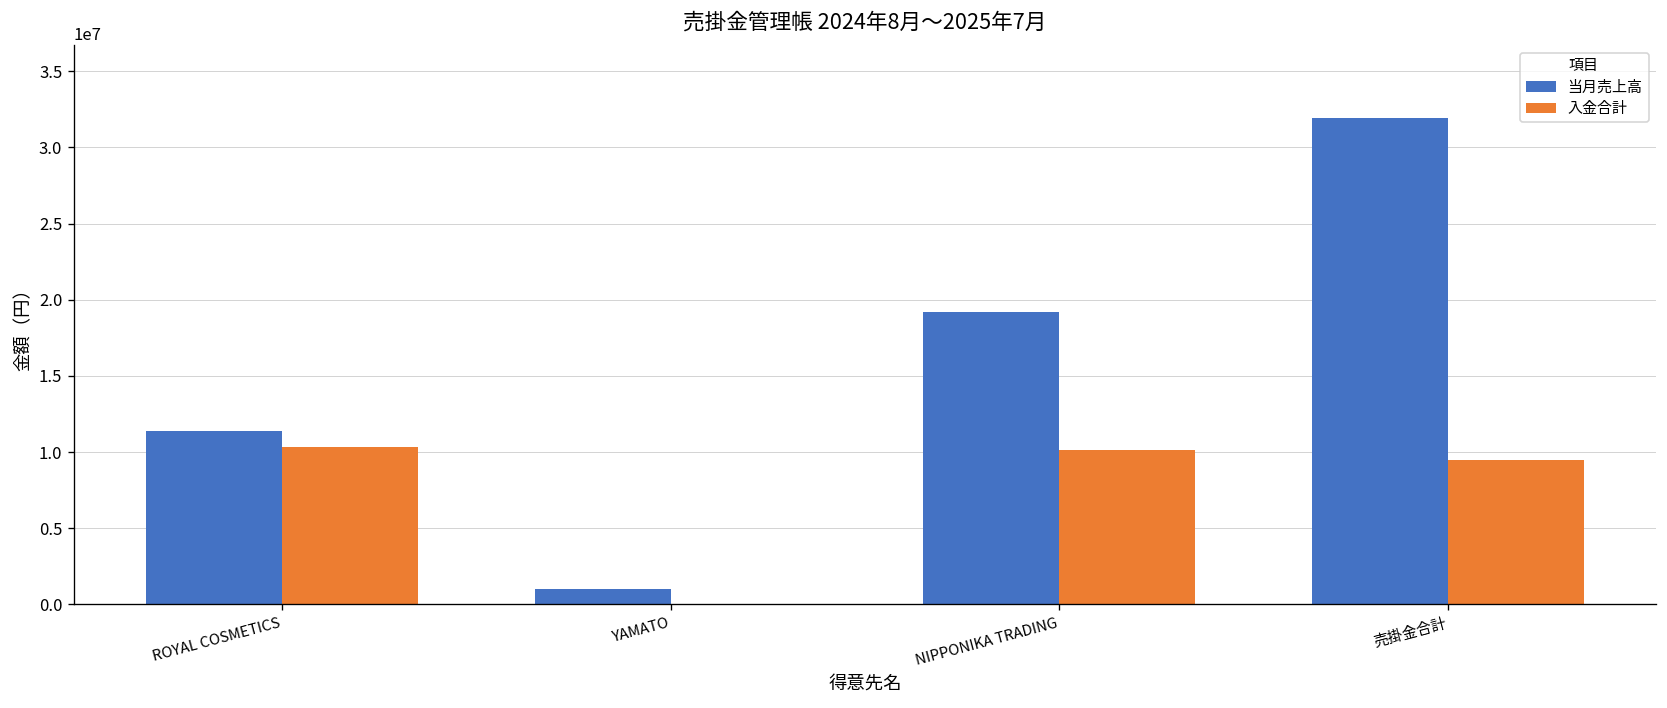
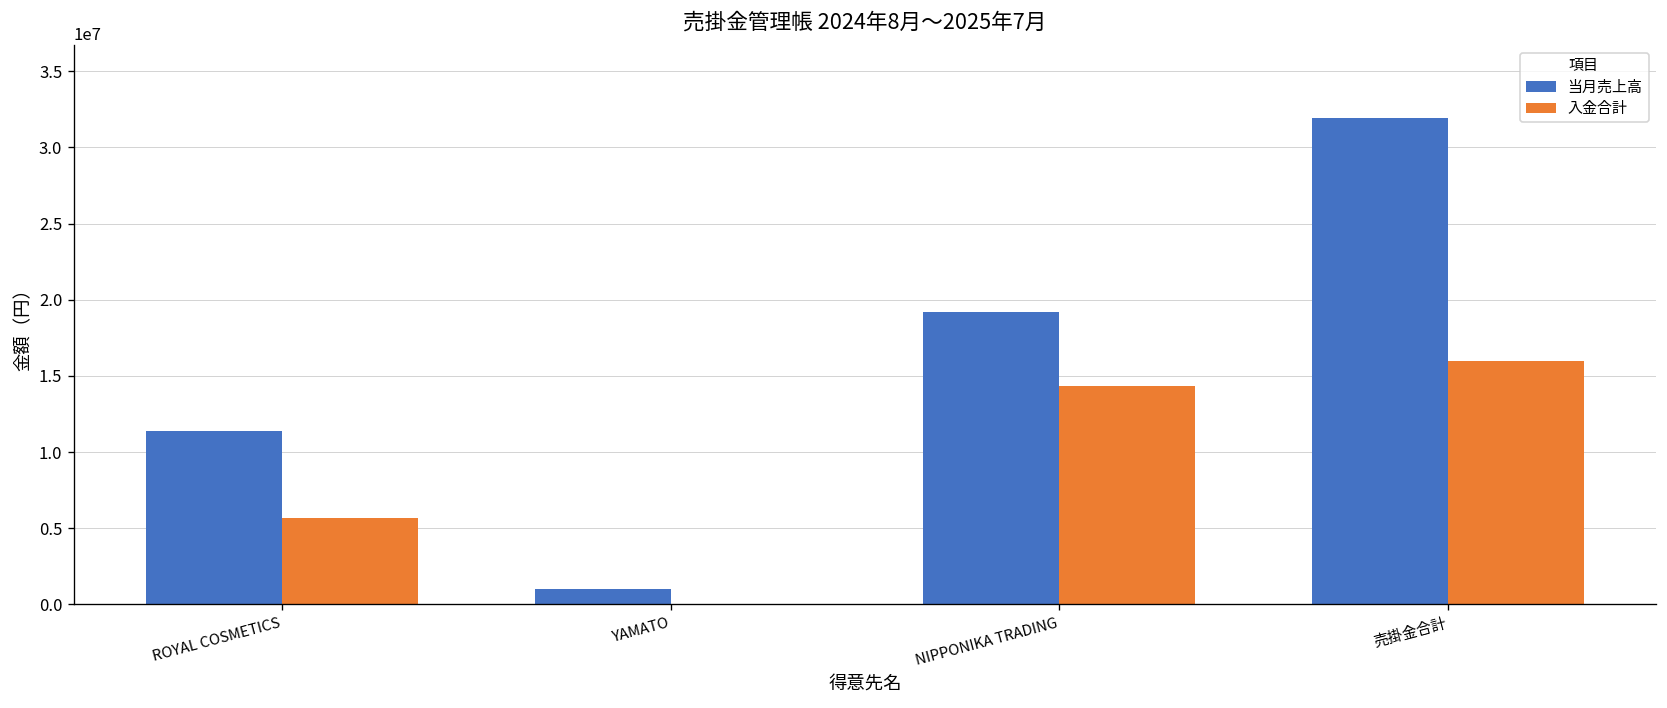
入金合計, ROYAL COSMETICS: 10400000 -> 5700000
入金合計, NIPPONIKA TRADING: 10100000 -> 14400000
入金合計, 売掛金合計: 9500000 -> 16000000
